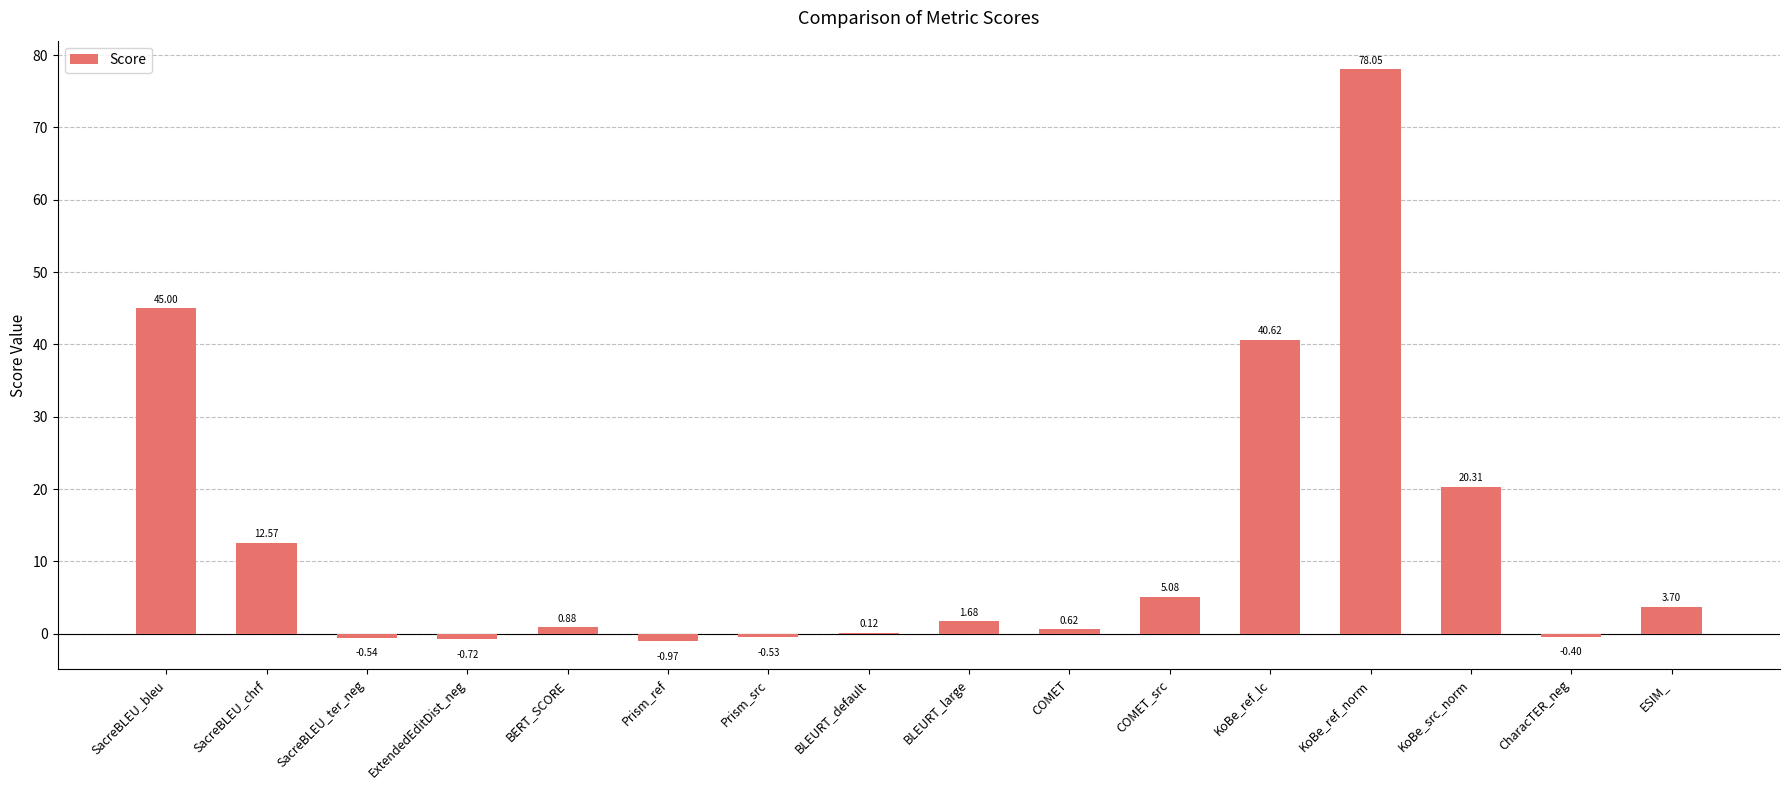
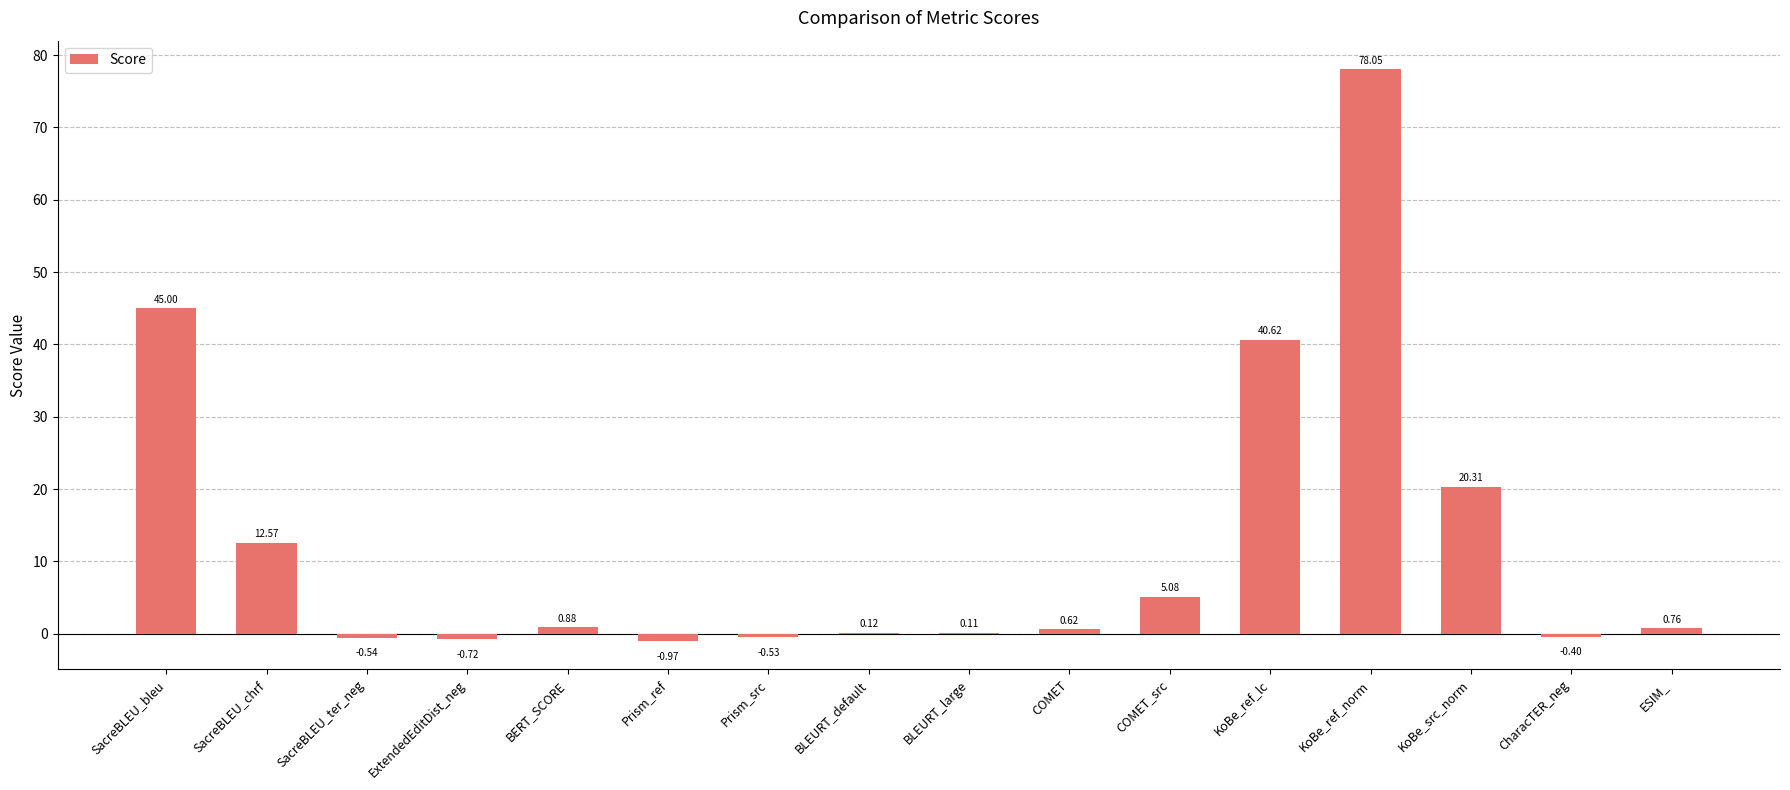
BLEURT_large: 1.68 -> 0.11
ESIM_: 3.70 -> 0.76
